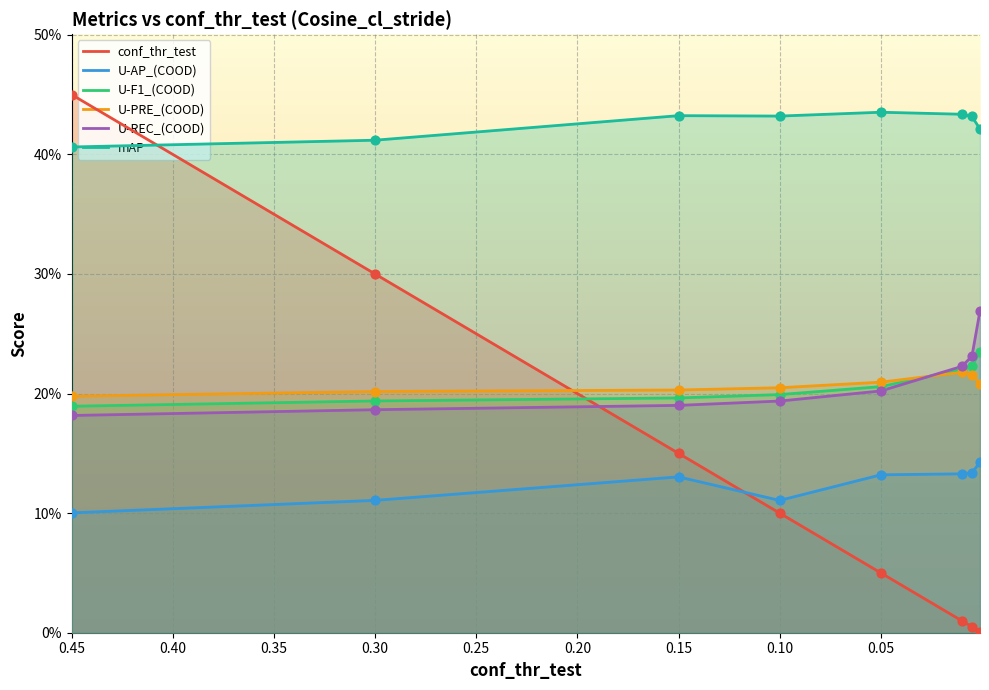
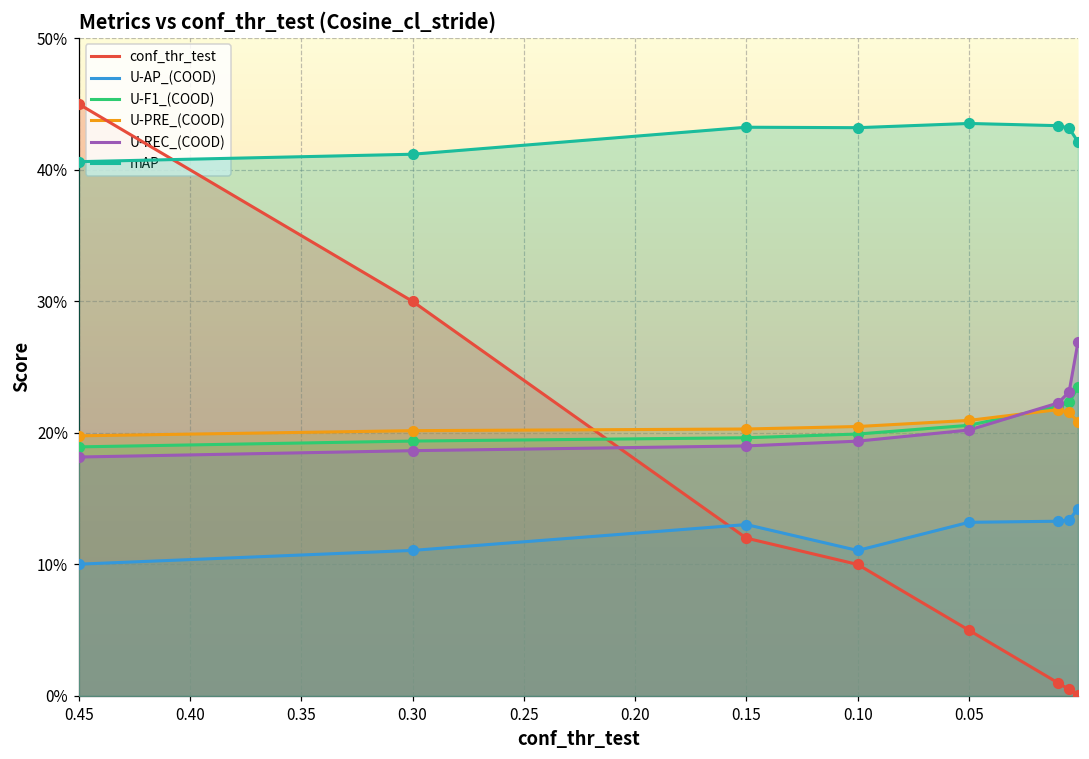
conf_thr_test, 0.15: 15.0% -> 12.0%
